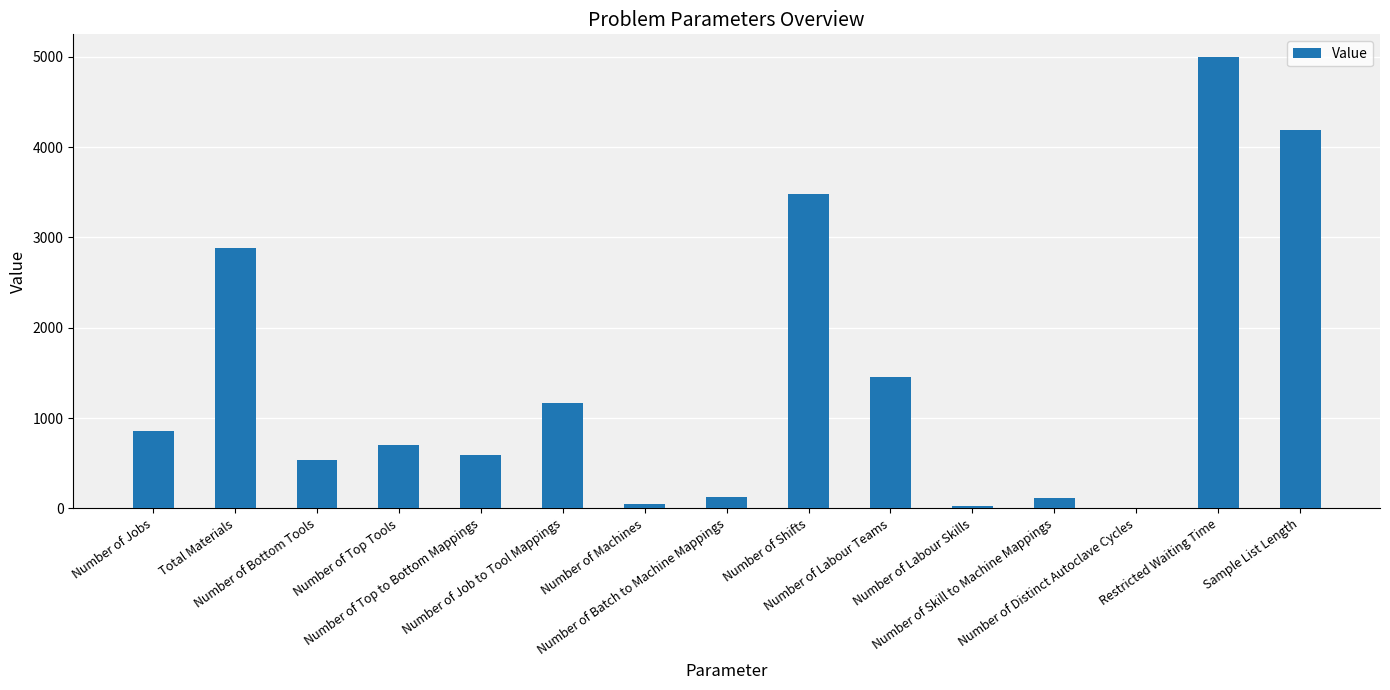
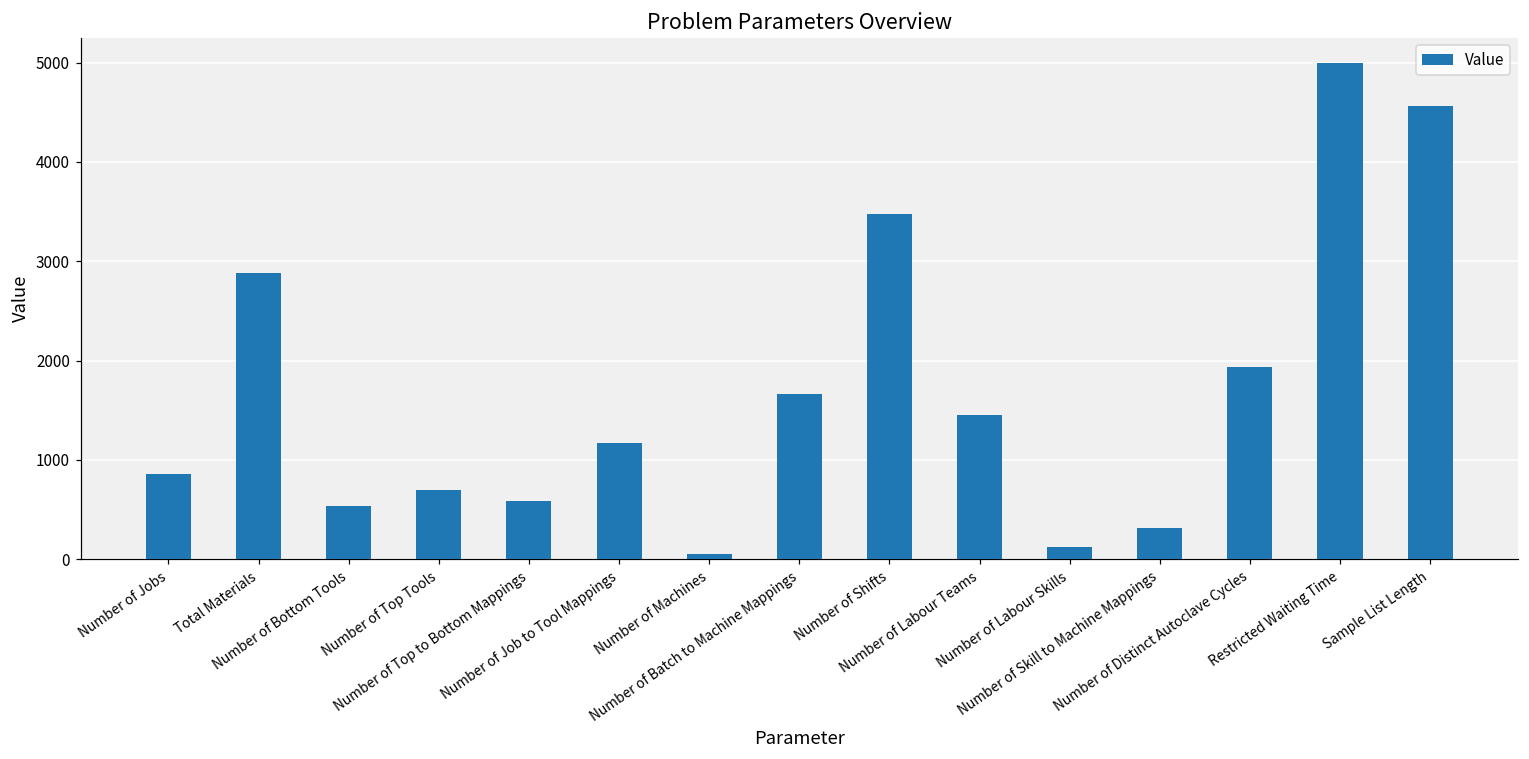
Number of Batch to Machine Mappings: 100 -> 1700
Number of Labour Skills: 0 -> 100
Number of Skill to Machine Mappings: 100 -> 300
Number of Distinct Autoclave Cycles: 0 -> 1900
Sample List Length: 4200 -> 4600
